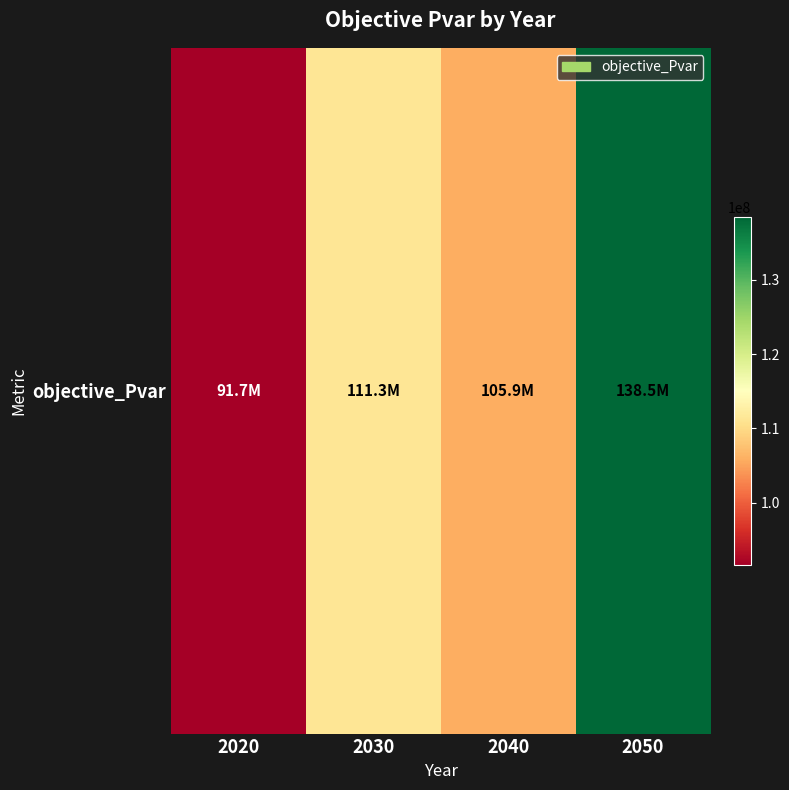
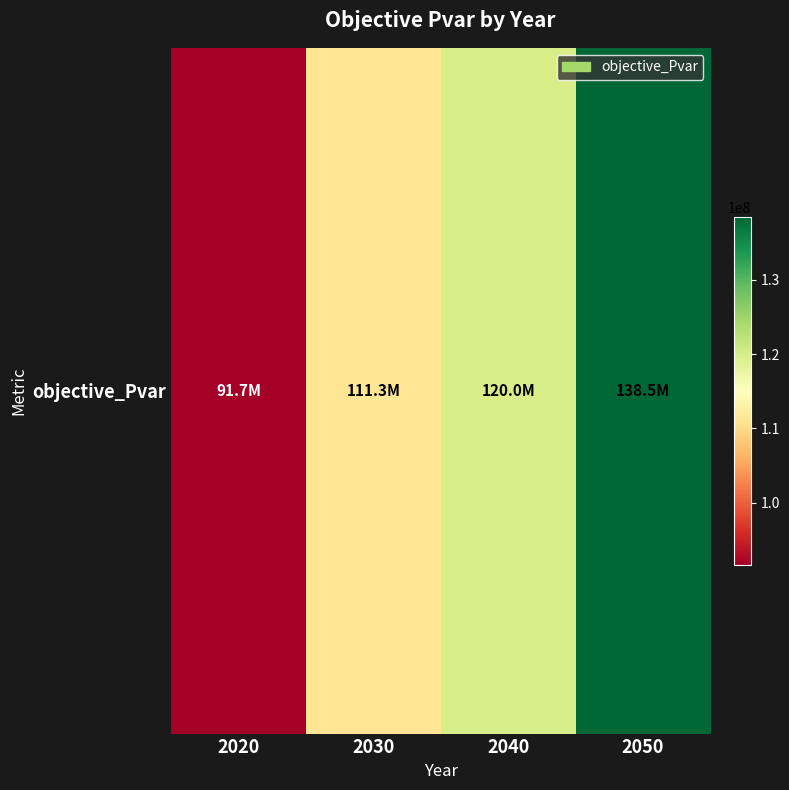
objective_Pvar, 2040: 105.9M -> 120.0M
